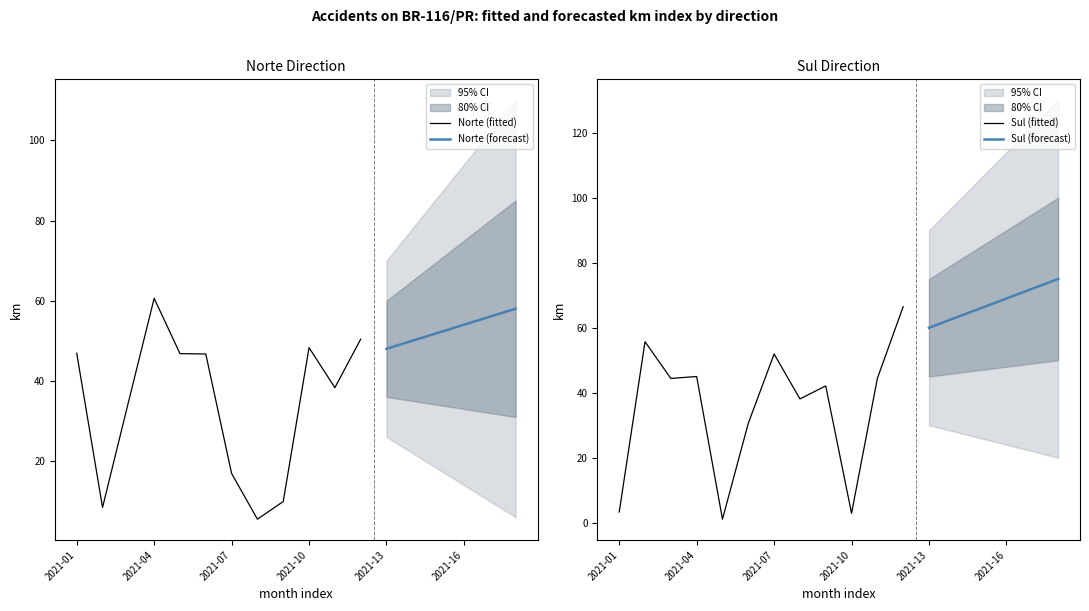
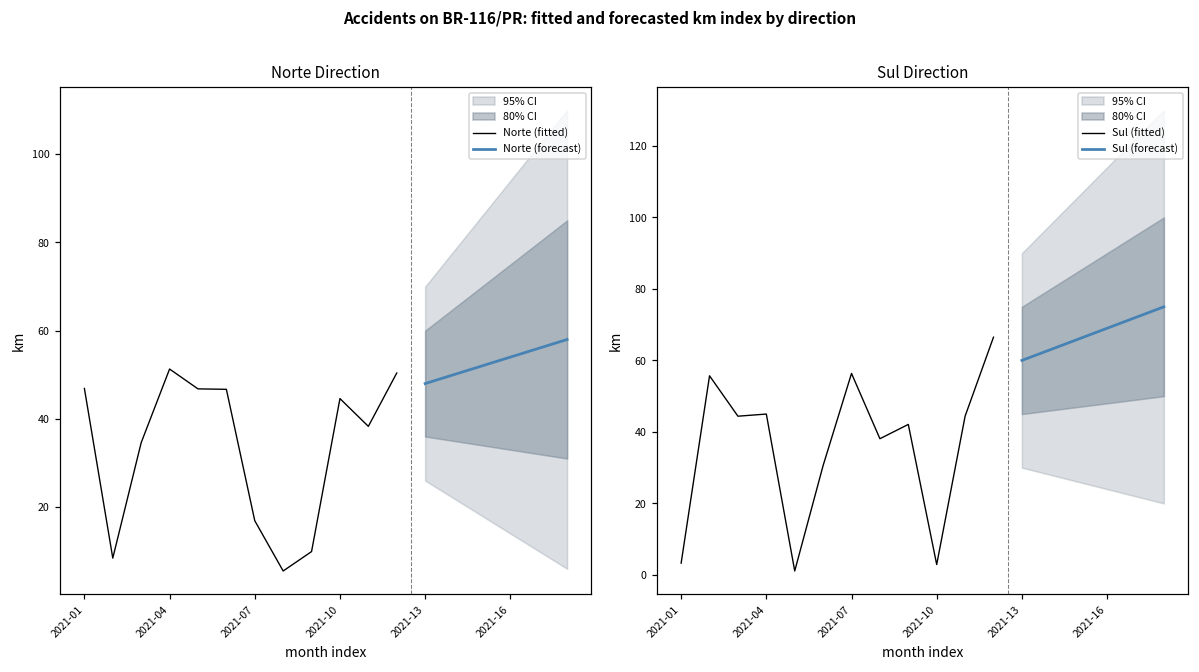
Norte Direction, Norte (fitted), 2021-04: 61 -> 51
Norte Direction, Norte (fitted), 2021-10: 48 -> 45
Sul Direction, Sul (fitted), 2021-07: 52 -> 56
